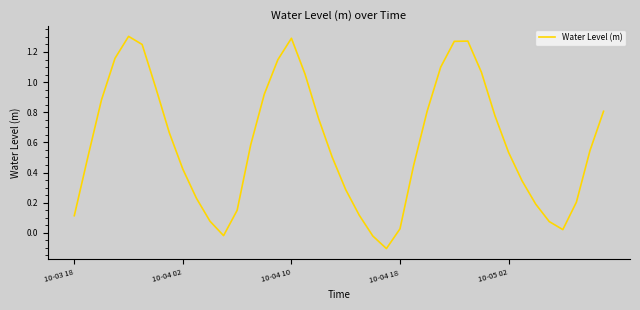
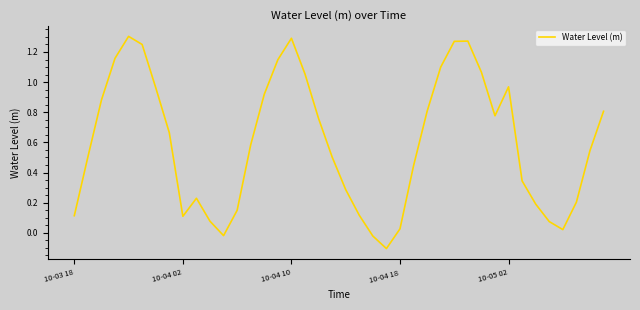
10-04 02: 0.42 -> 0.11
10-05 02: 0.53 -> 0.97
